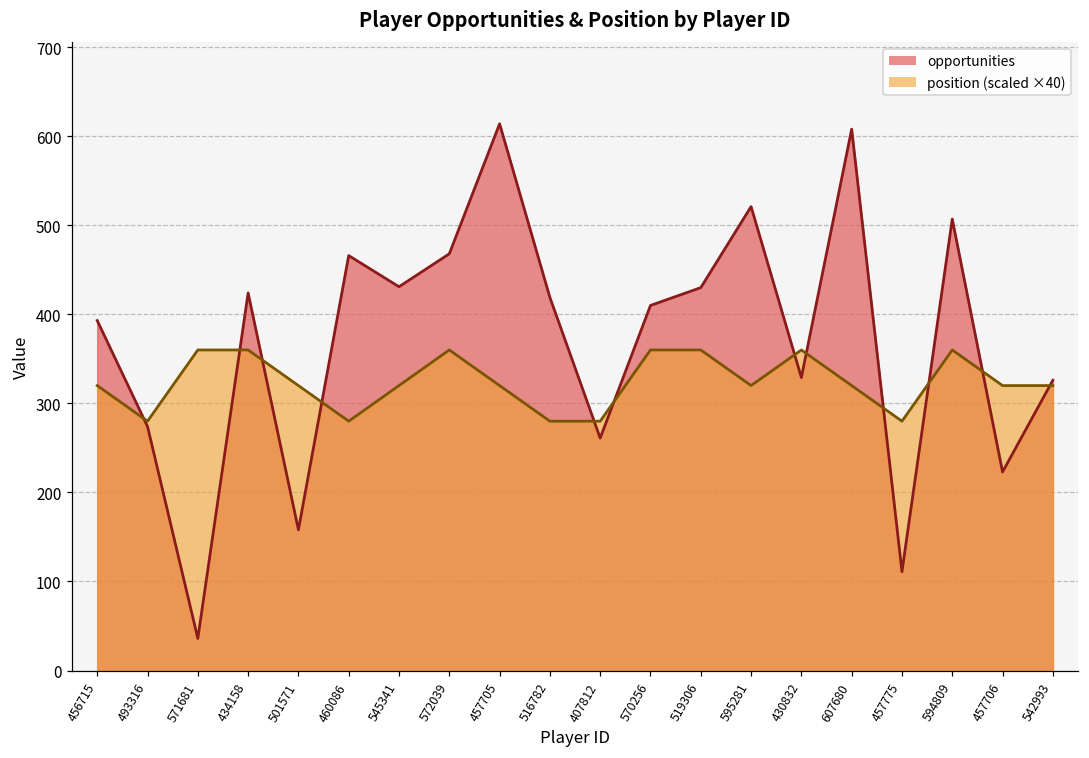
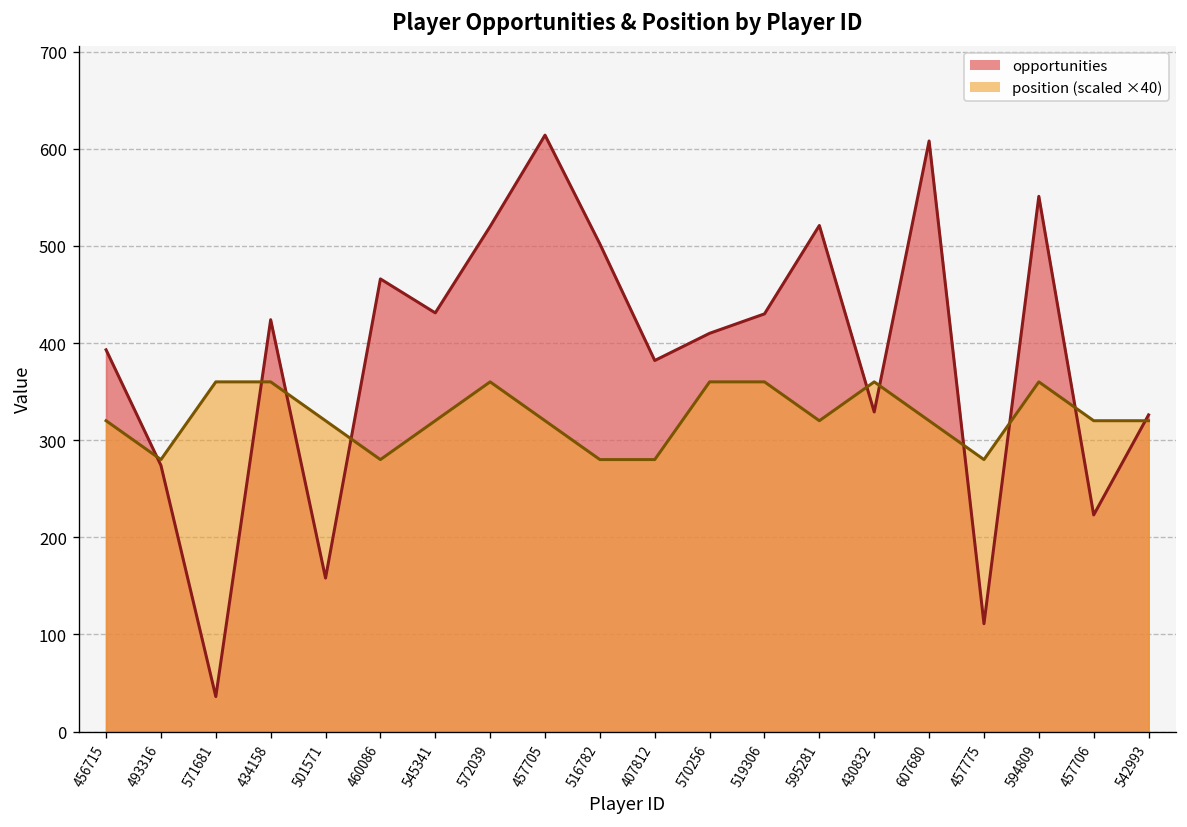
opportunities, 572039: 470 -> 520
opportunities, 516782: 420 -> 500
opportunities, 407812: 260 -> 380
opportunities, 594809: 510 -> 550
